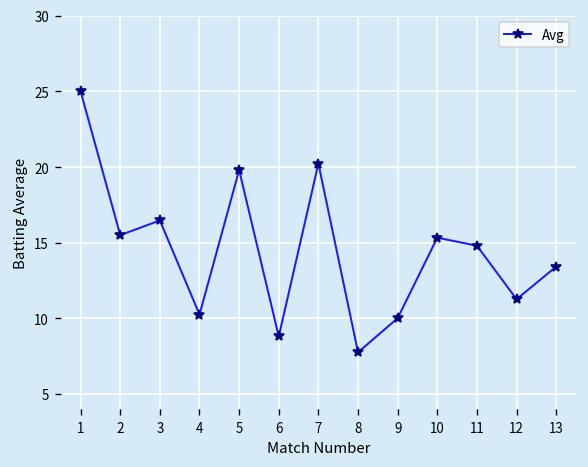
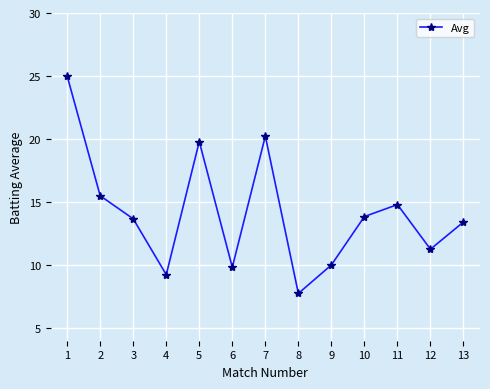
3: 16.5 -> 13.7
4: 10.3 -> 9.2
6: 8.8 -> 9.8
10: 15.3 -> 13.9
